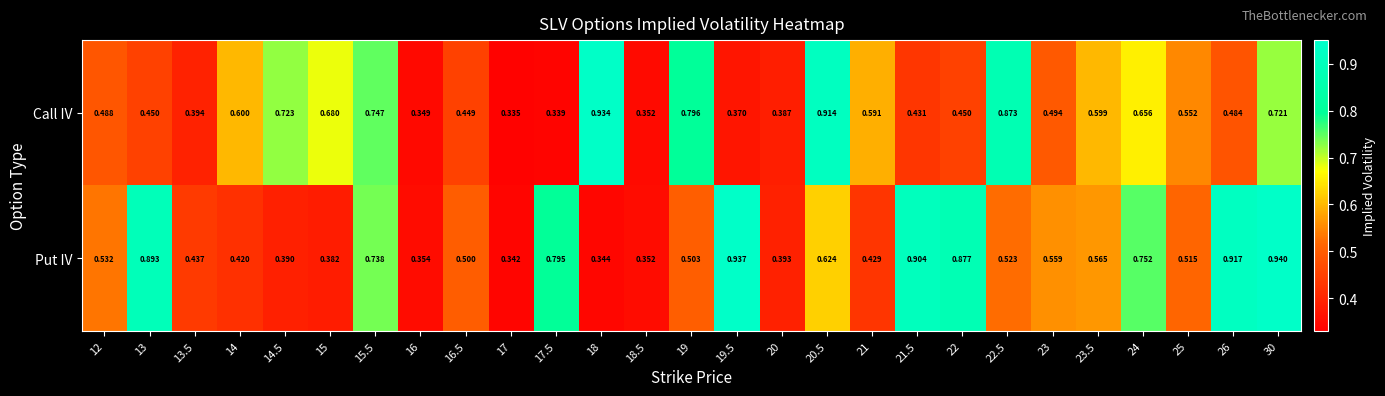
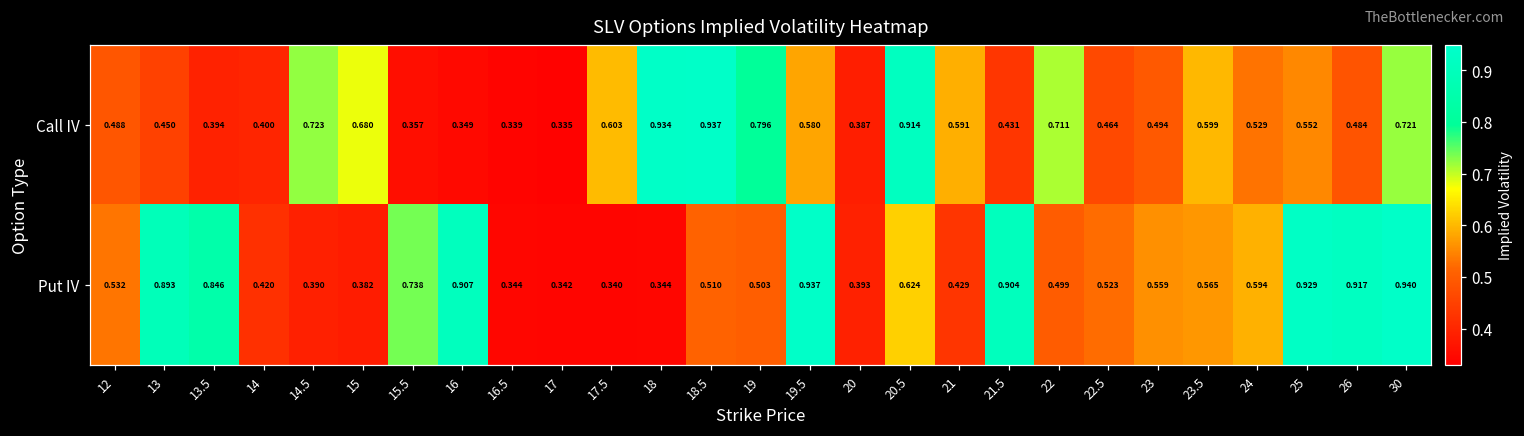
Call IV, 14: 0.600 -> 0.400
Call IV, 15.5: 0.747 -> 0.357
Call IV, 16.5: 0.449 -> 0.339
Call IV, 17.5: 0.339 -> 0.603
Call IV, 18.5: 0.352 -> 0.937
Call IV, 19.5: 0.370 -> 0.580
Call IV, 22: 0.450 -> 0.711
Call IV, 22.5: 0.873 -> 0.464
Call IV, 24: 0.656 -> 0.529
Put IV, 13.5: 0.437 -> 0.846
Put IV, 16: 0.354 -> 0.907
Put IV, 16.5: 0.500 -> 0.344
Put IV, 17.5: 0.795 -> 0.340
Put IV, 18.5: 0.352 -> 0.510
Put IV, 22: 0.877 -> 0.499
Put IV, 24: 0.752 -> 0.594
Put IV, 25: 0.515 -> 0.929
